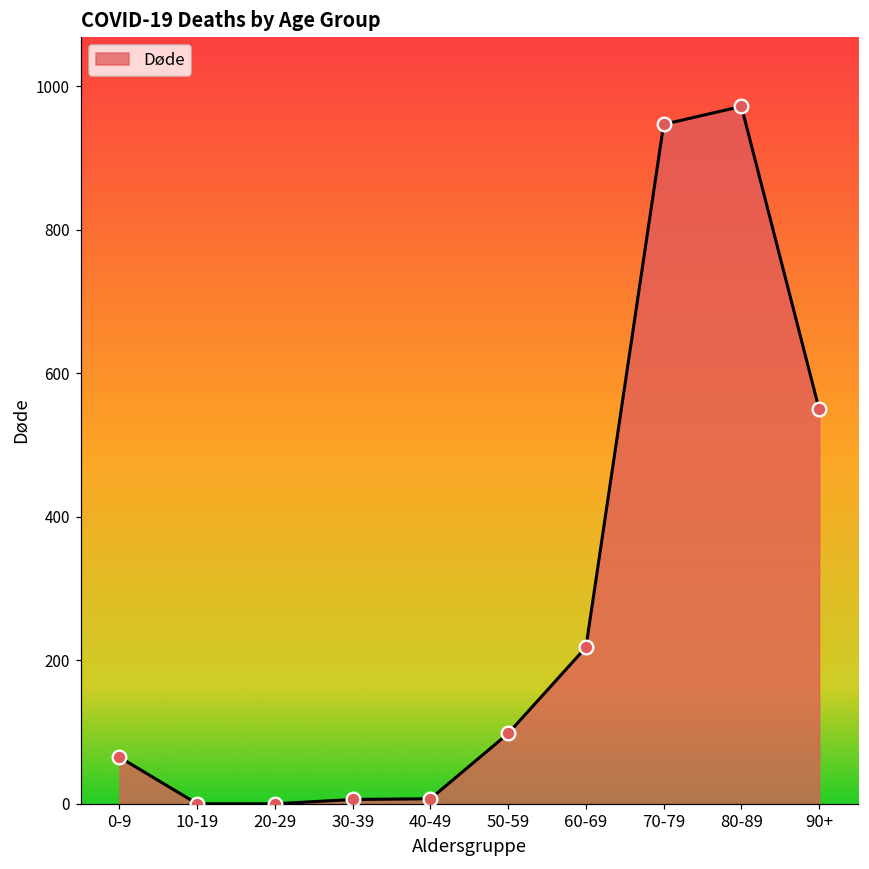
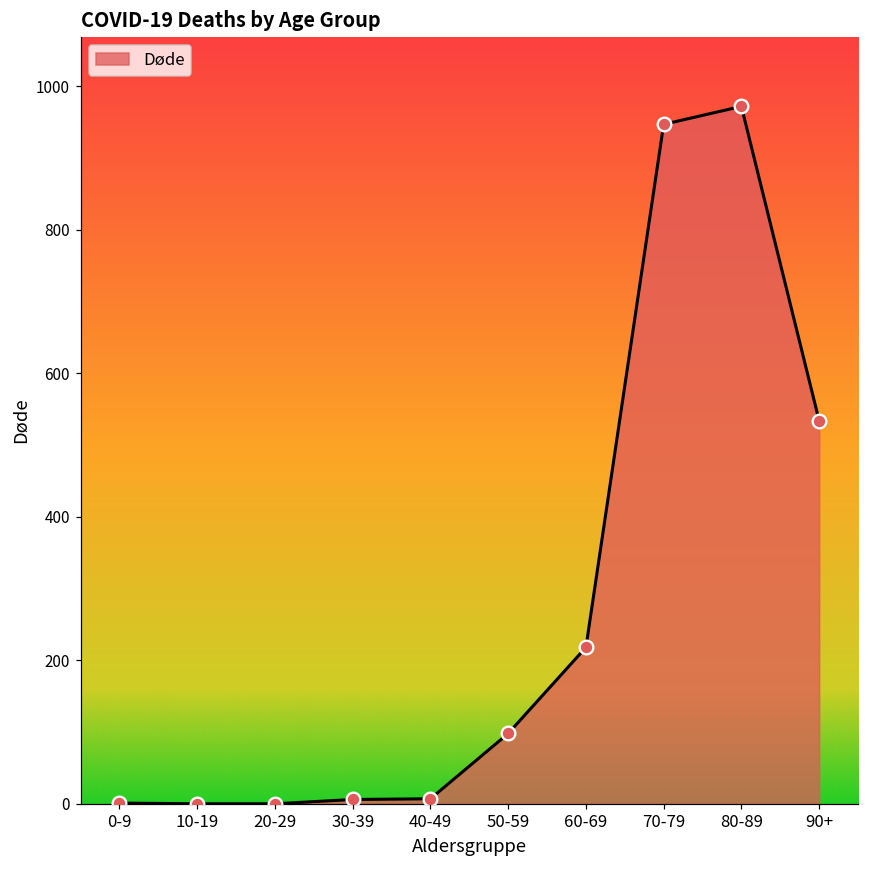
0-9: 70 -> 0
90+: 550 -> 530
